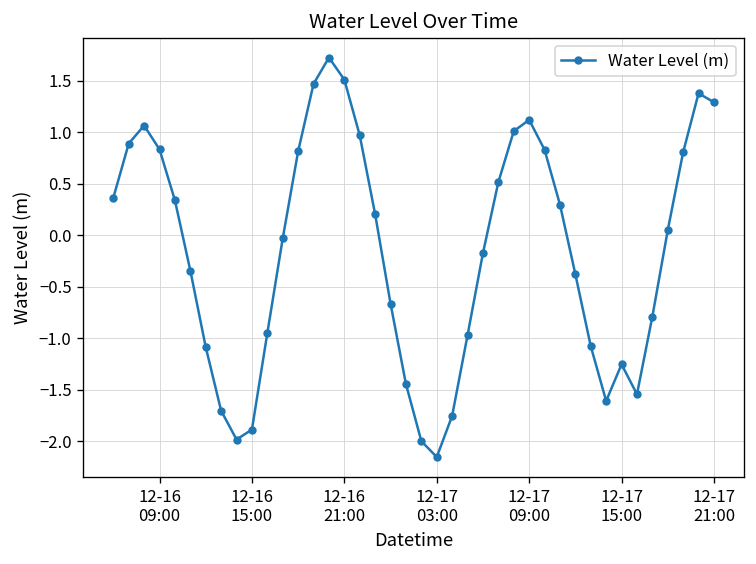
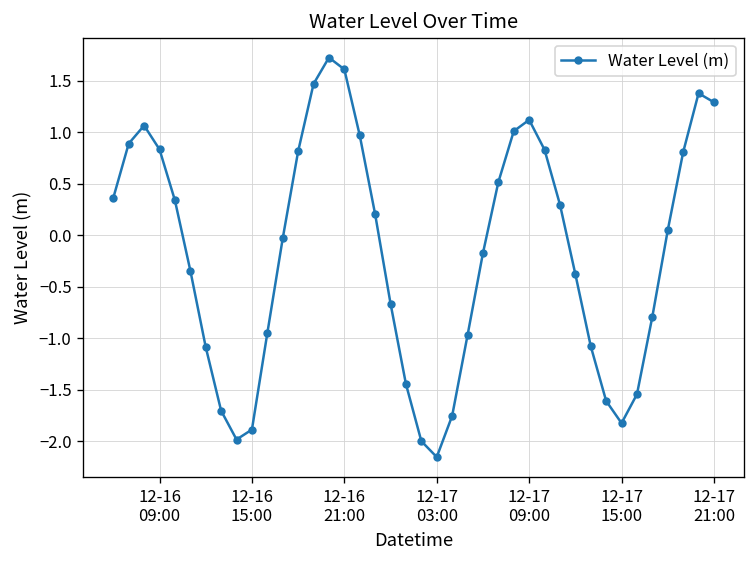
12-16 21:00: 1.5 -> 1.6
12-17 15:00: -1.3 -> -1.8
